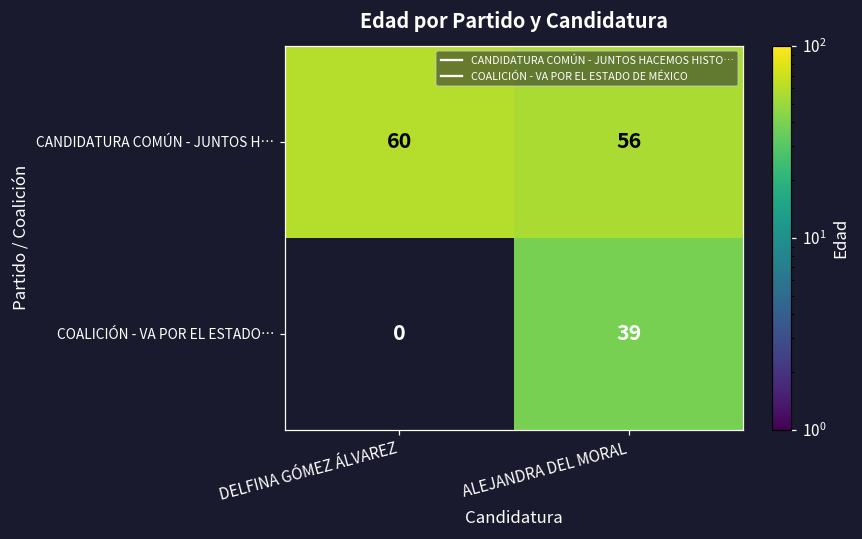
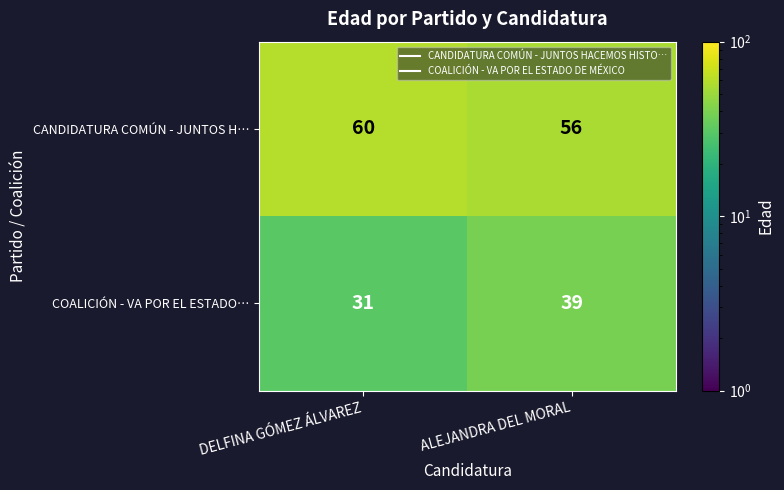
COALICIÓN - VA POR EL ESTADO…, DELFINA GÓMEZ ÁLVAREZ: 0 -> 31
